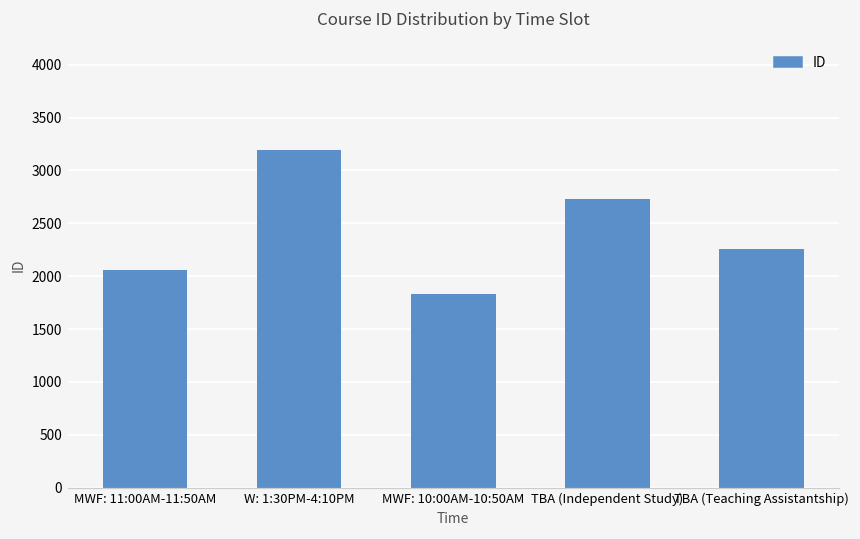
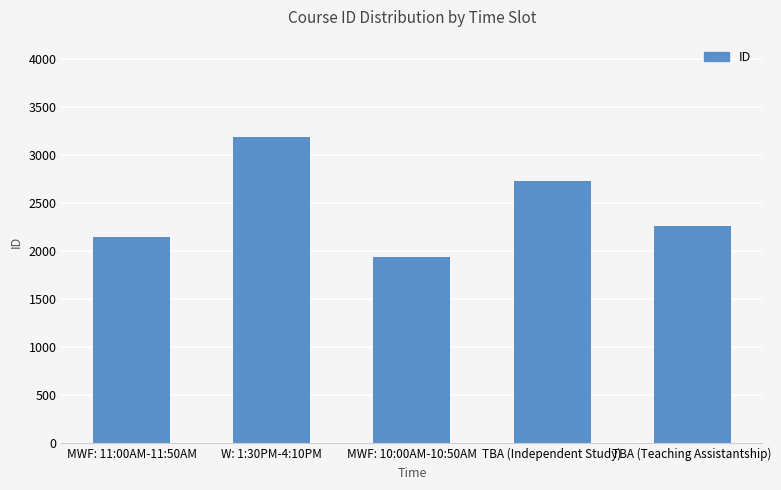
MWF: 11:00AM-11:50AM: 2060 -> 2150
MWF: 10:00AM-10:50AM: 1800 -> 1900
